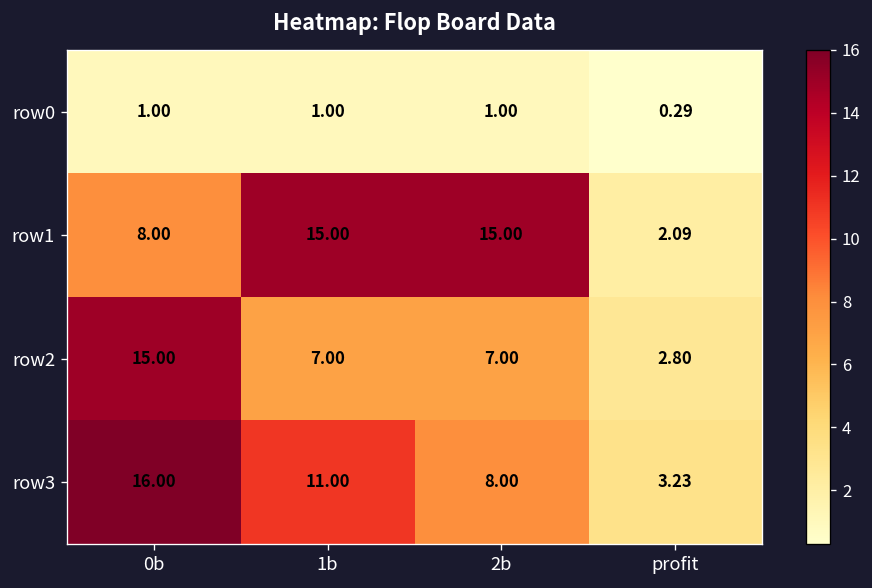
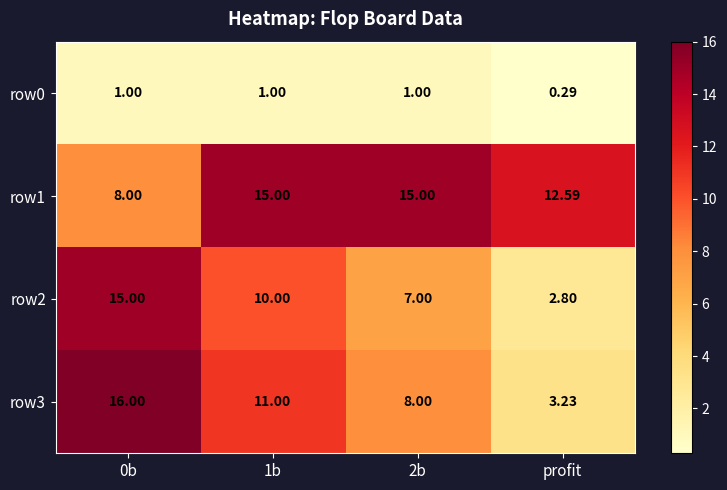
row1, profit: 2.09 -> 12.59
row2, 1b: 7.00 -> 10.00
